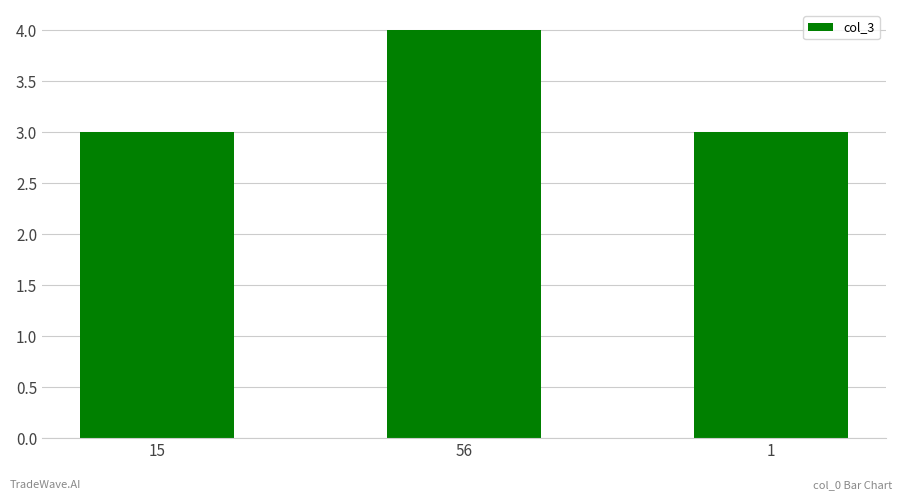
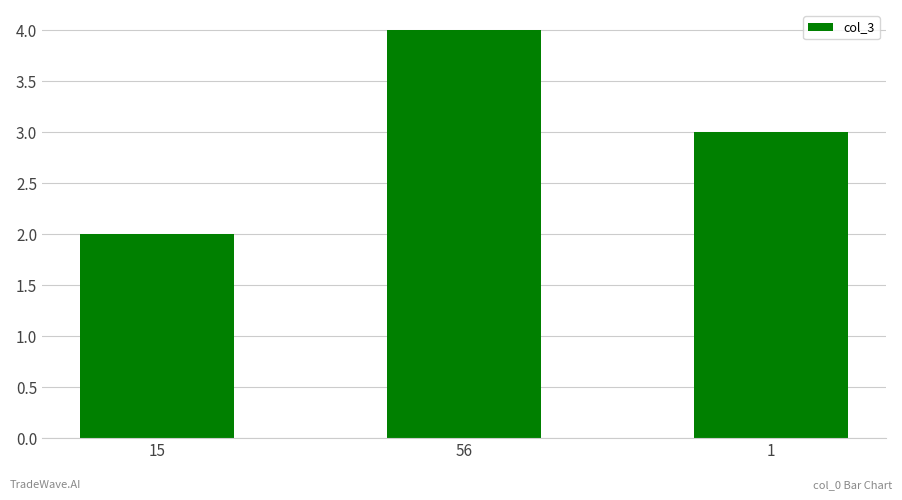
15: 3 -> 2
